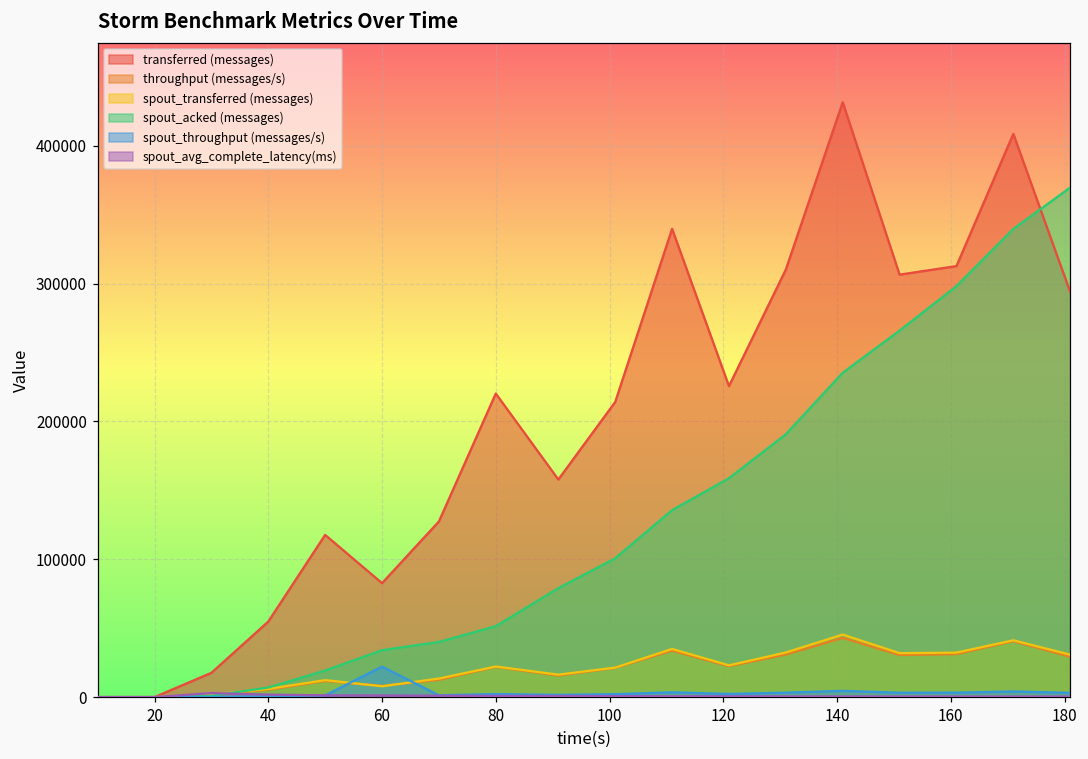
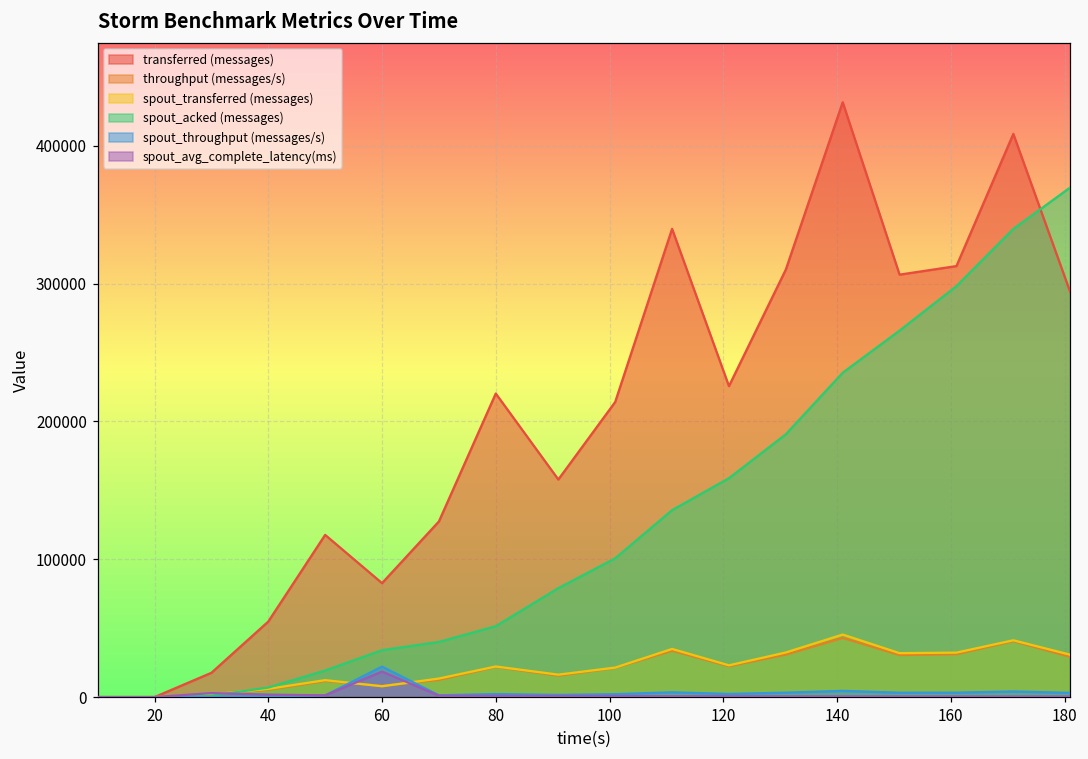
spout_avg_complete_latency(ms), 60: 1000 -> 19000
